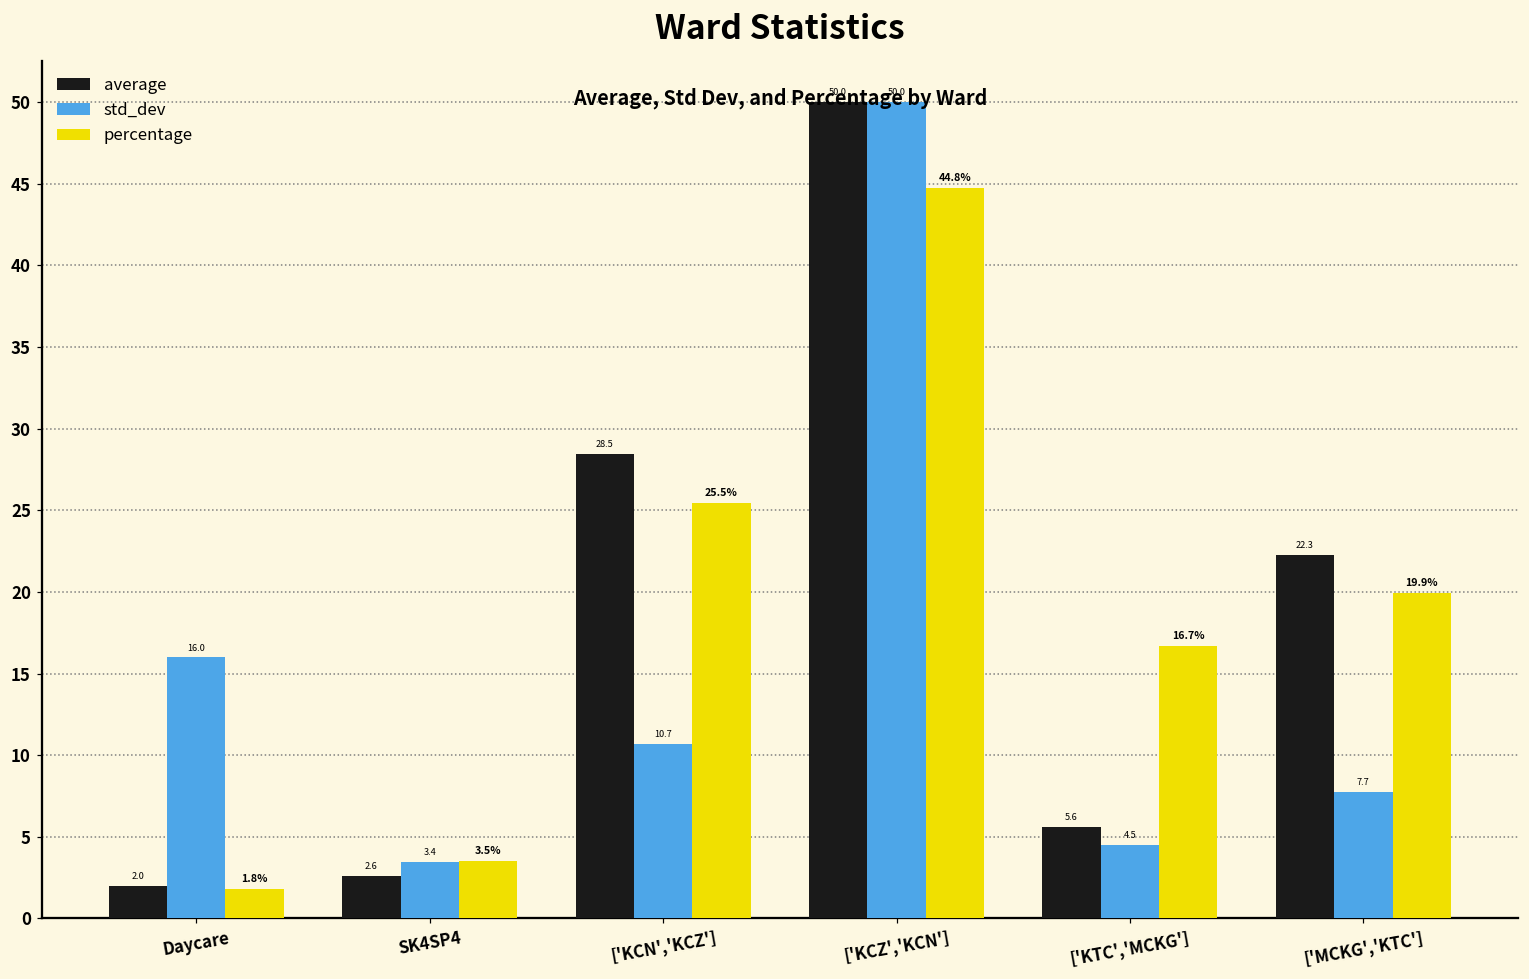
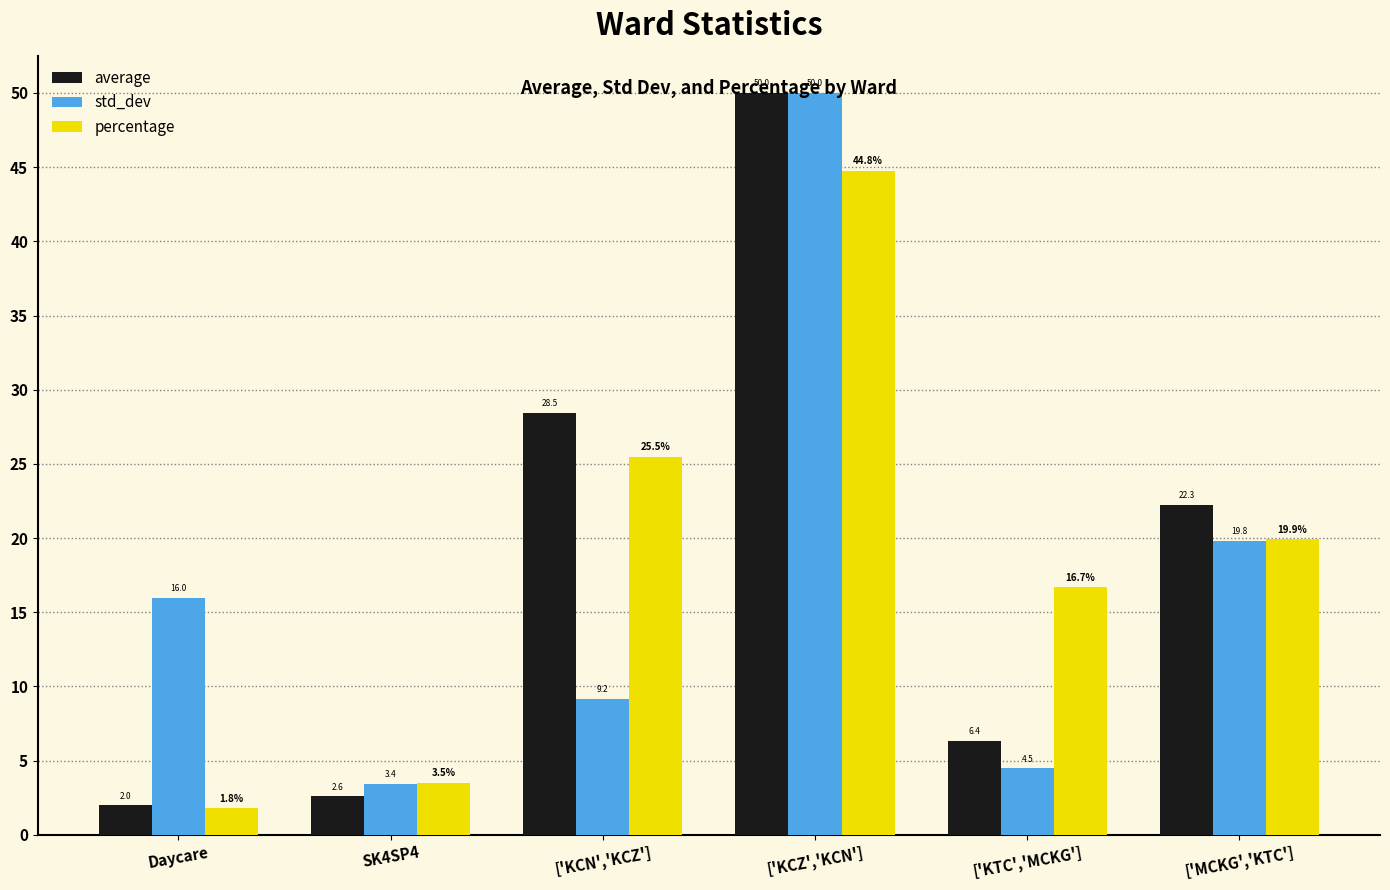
std_dev, ['KCN','KCZ']: 10.7 -> 9.2
average, ['KTC','MCKG']: 5.6 -> 6.4
std_dev, ['MCKG','KTC']: 7.7 -> 19.8
